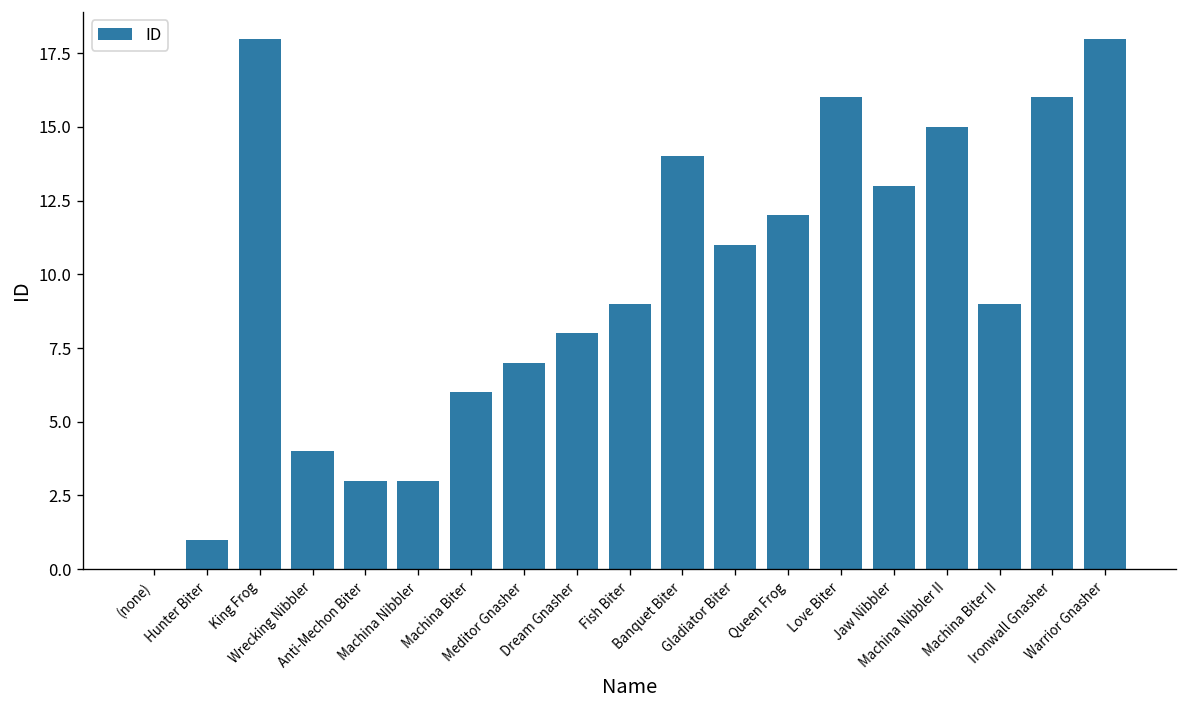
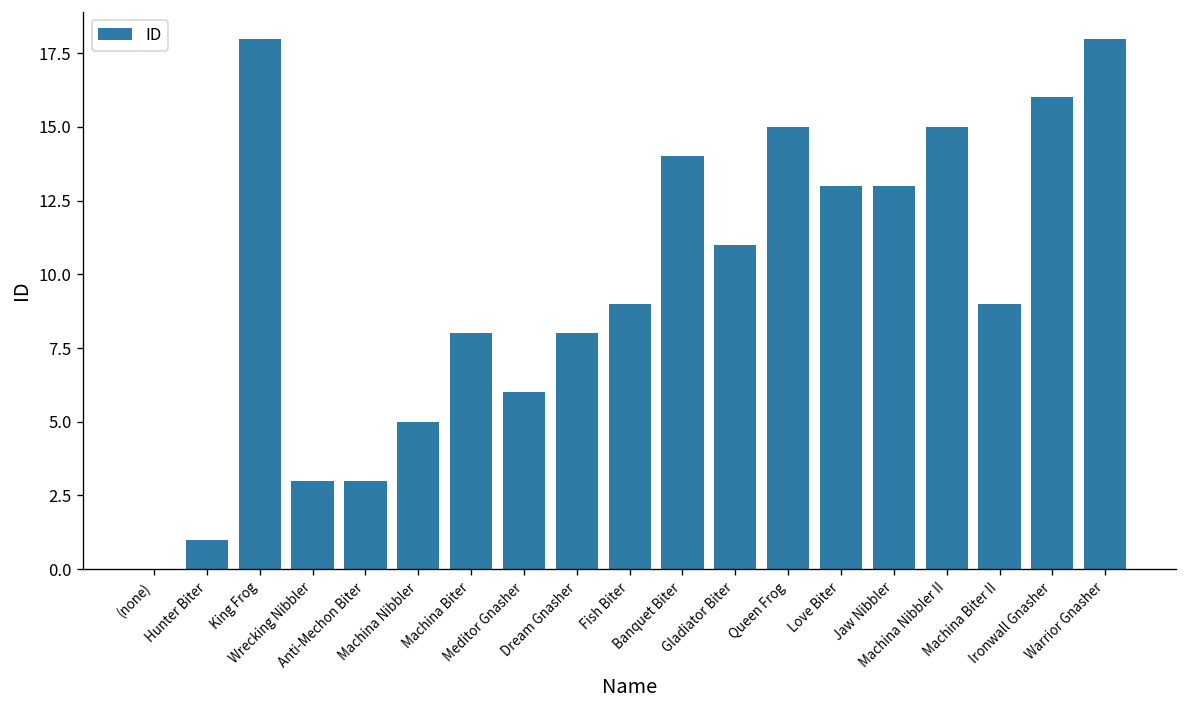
Wrecking Nibbler: 4 -> 3
Machina Nibbler: 3 -> 5
Machina Biter: 6 -> 8
Meditor Gnasher: 7 -> 6
Queen Frog: 12 -> 15
Love Biter: 16 -> 13
